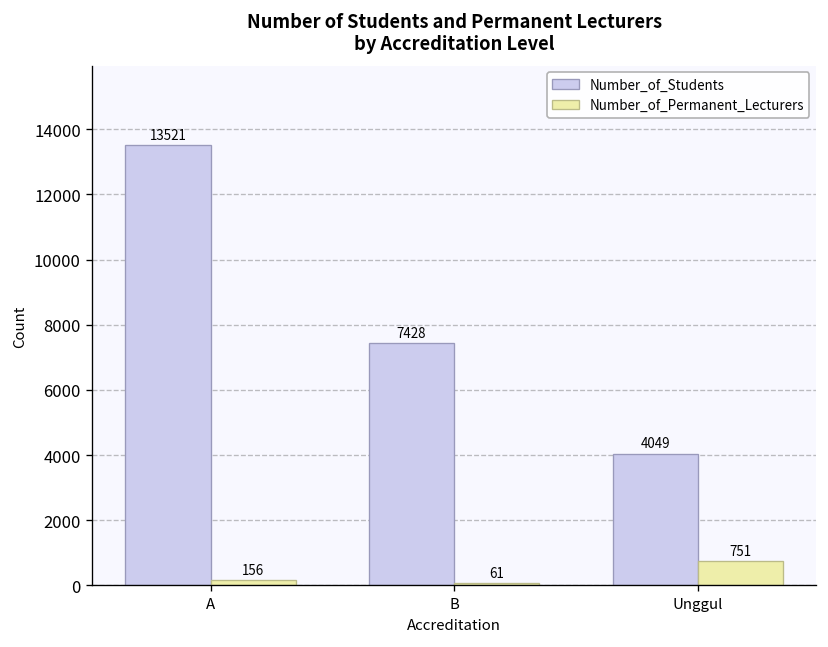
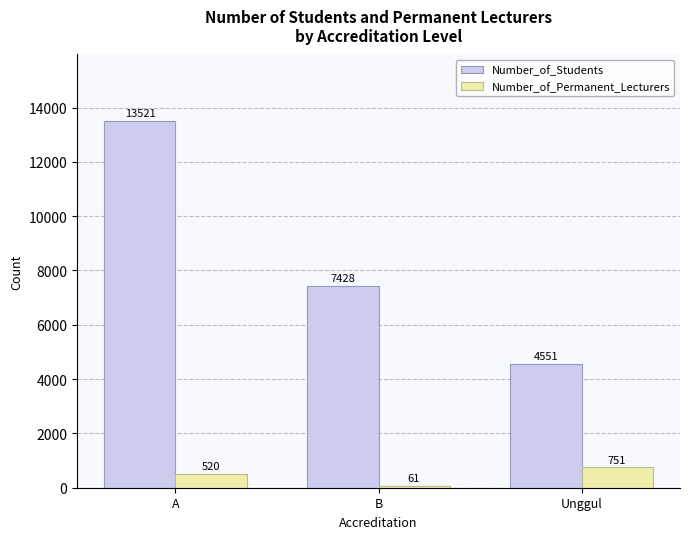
Number_of_Permanent_Lecturers, A: 156 -> 520
Number_of_Students, Unggul: 4049 -> 4551
